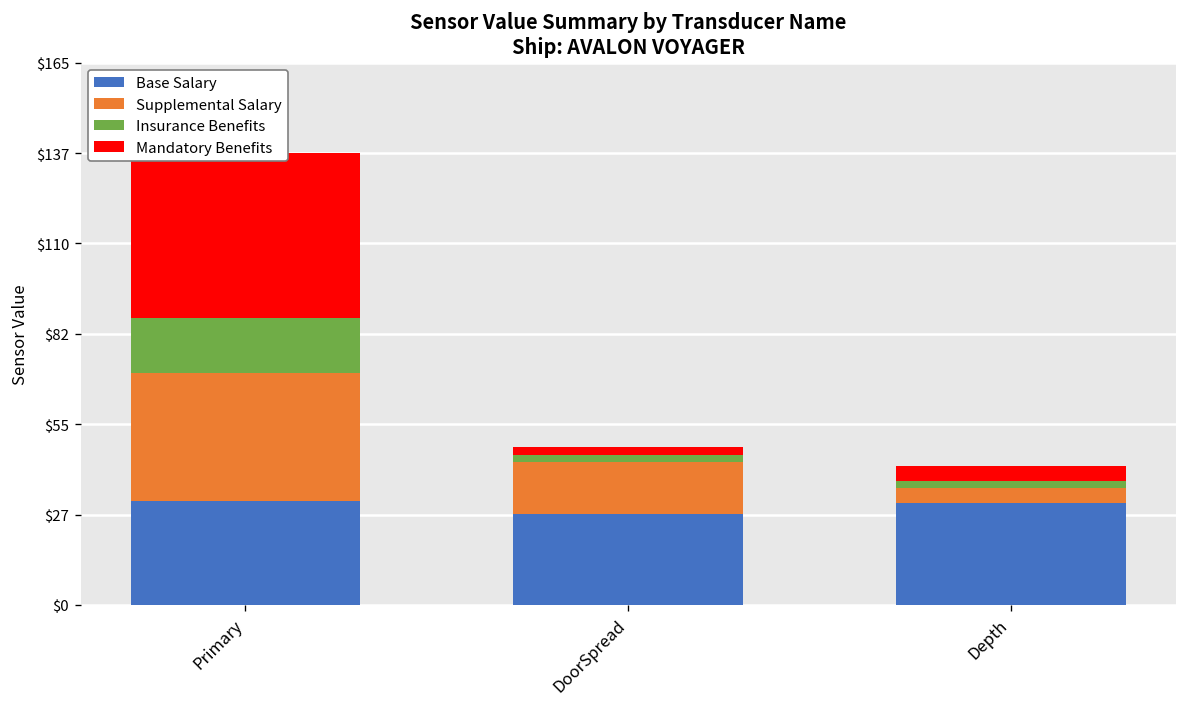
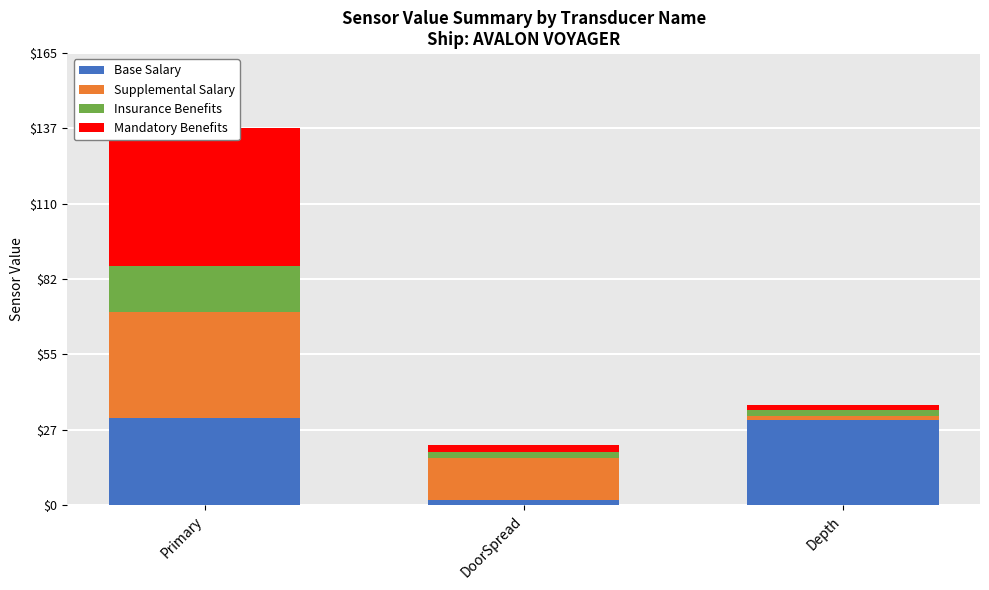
Base Salary, DoorSpread: $28 -> $2
Supplemental Salary, Depth: $5 -> $2
Mandatory Benefits, Depth: $5 -> $2
